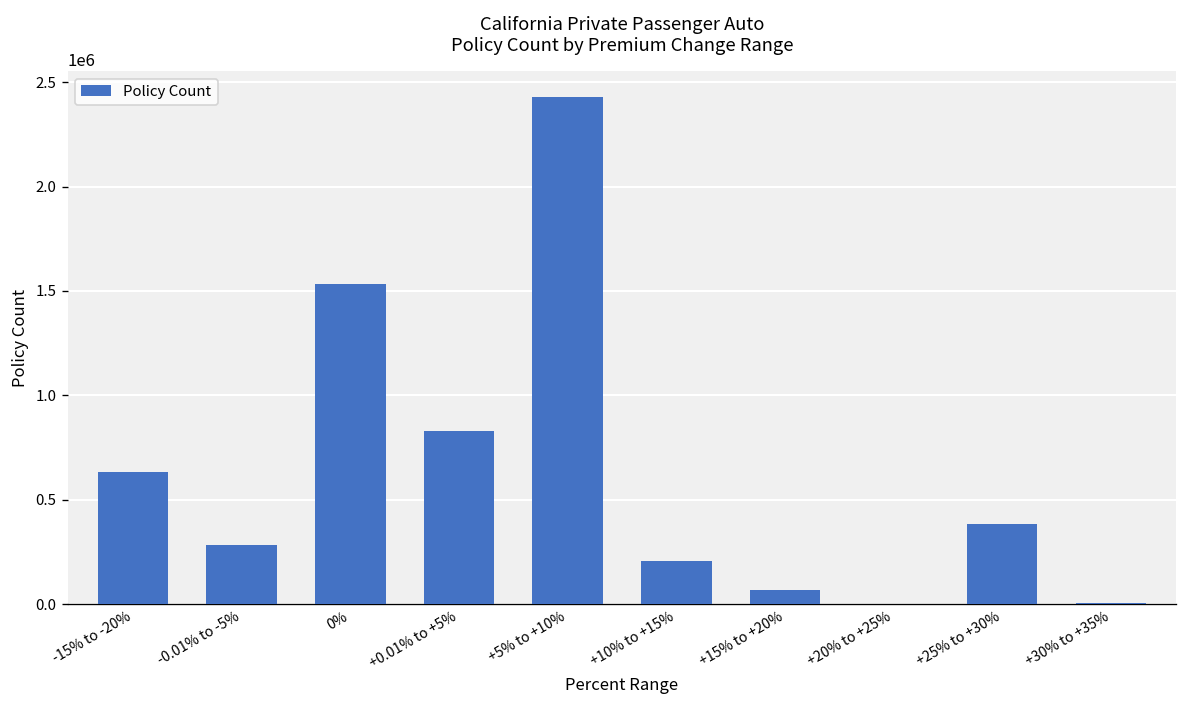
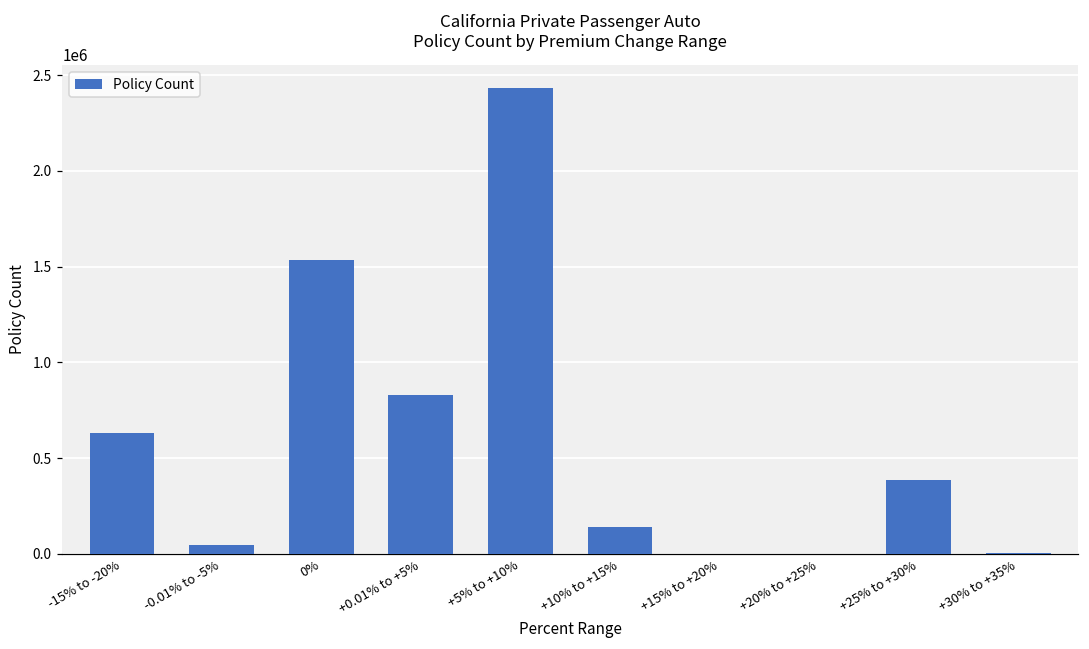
-0.01% to -5%: 290000 -> 40000
+10% to +15%: 210000 -> 140000
+15% to +20%: 70000 -> 0
